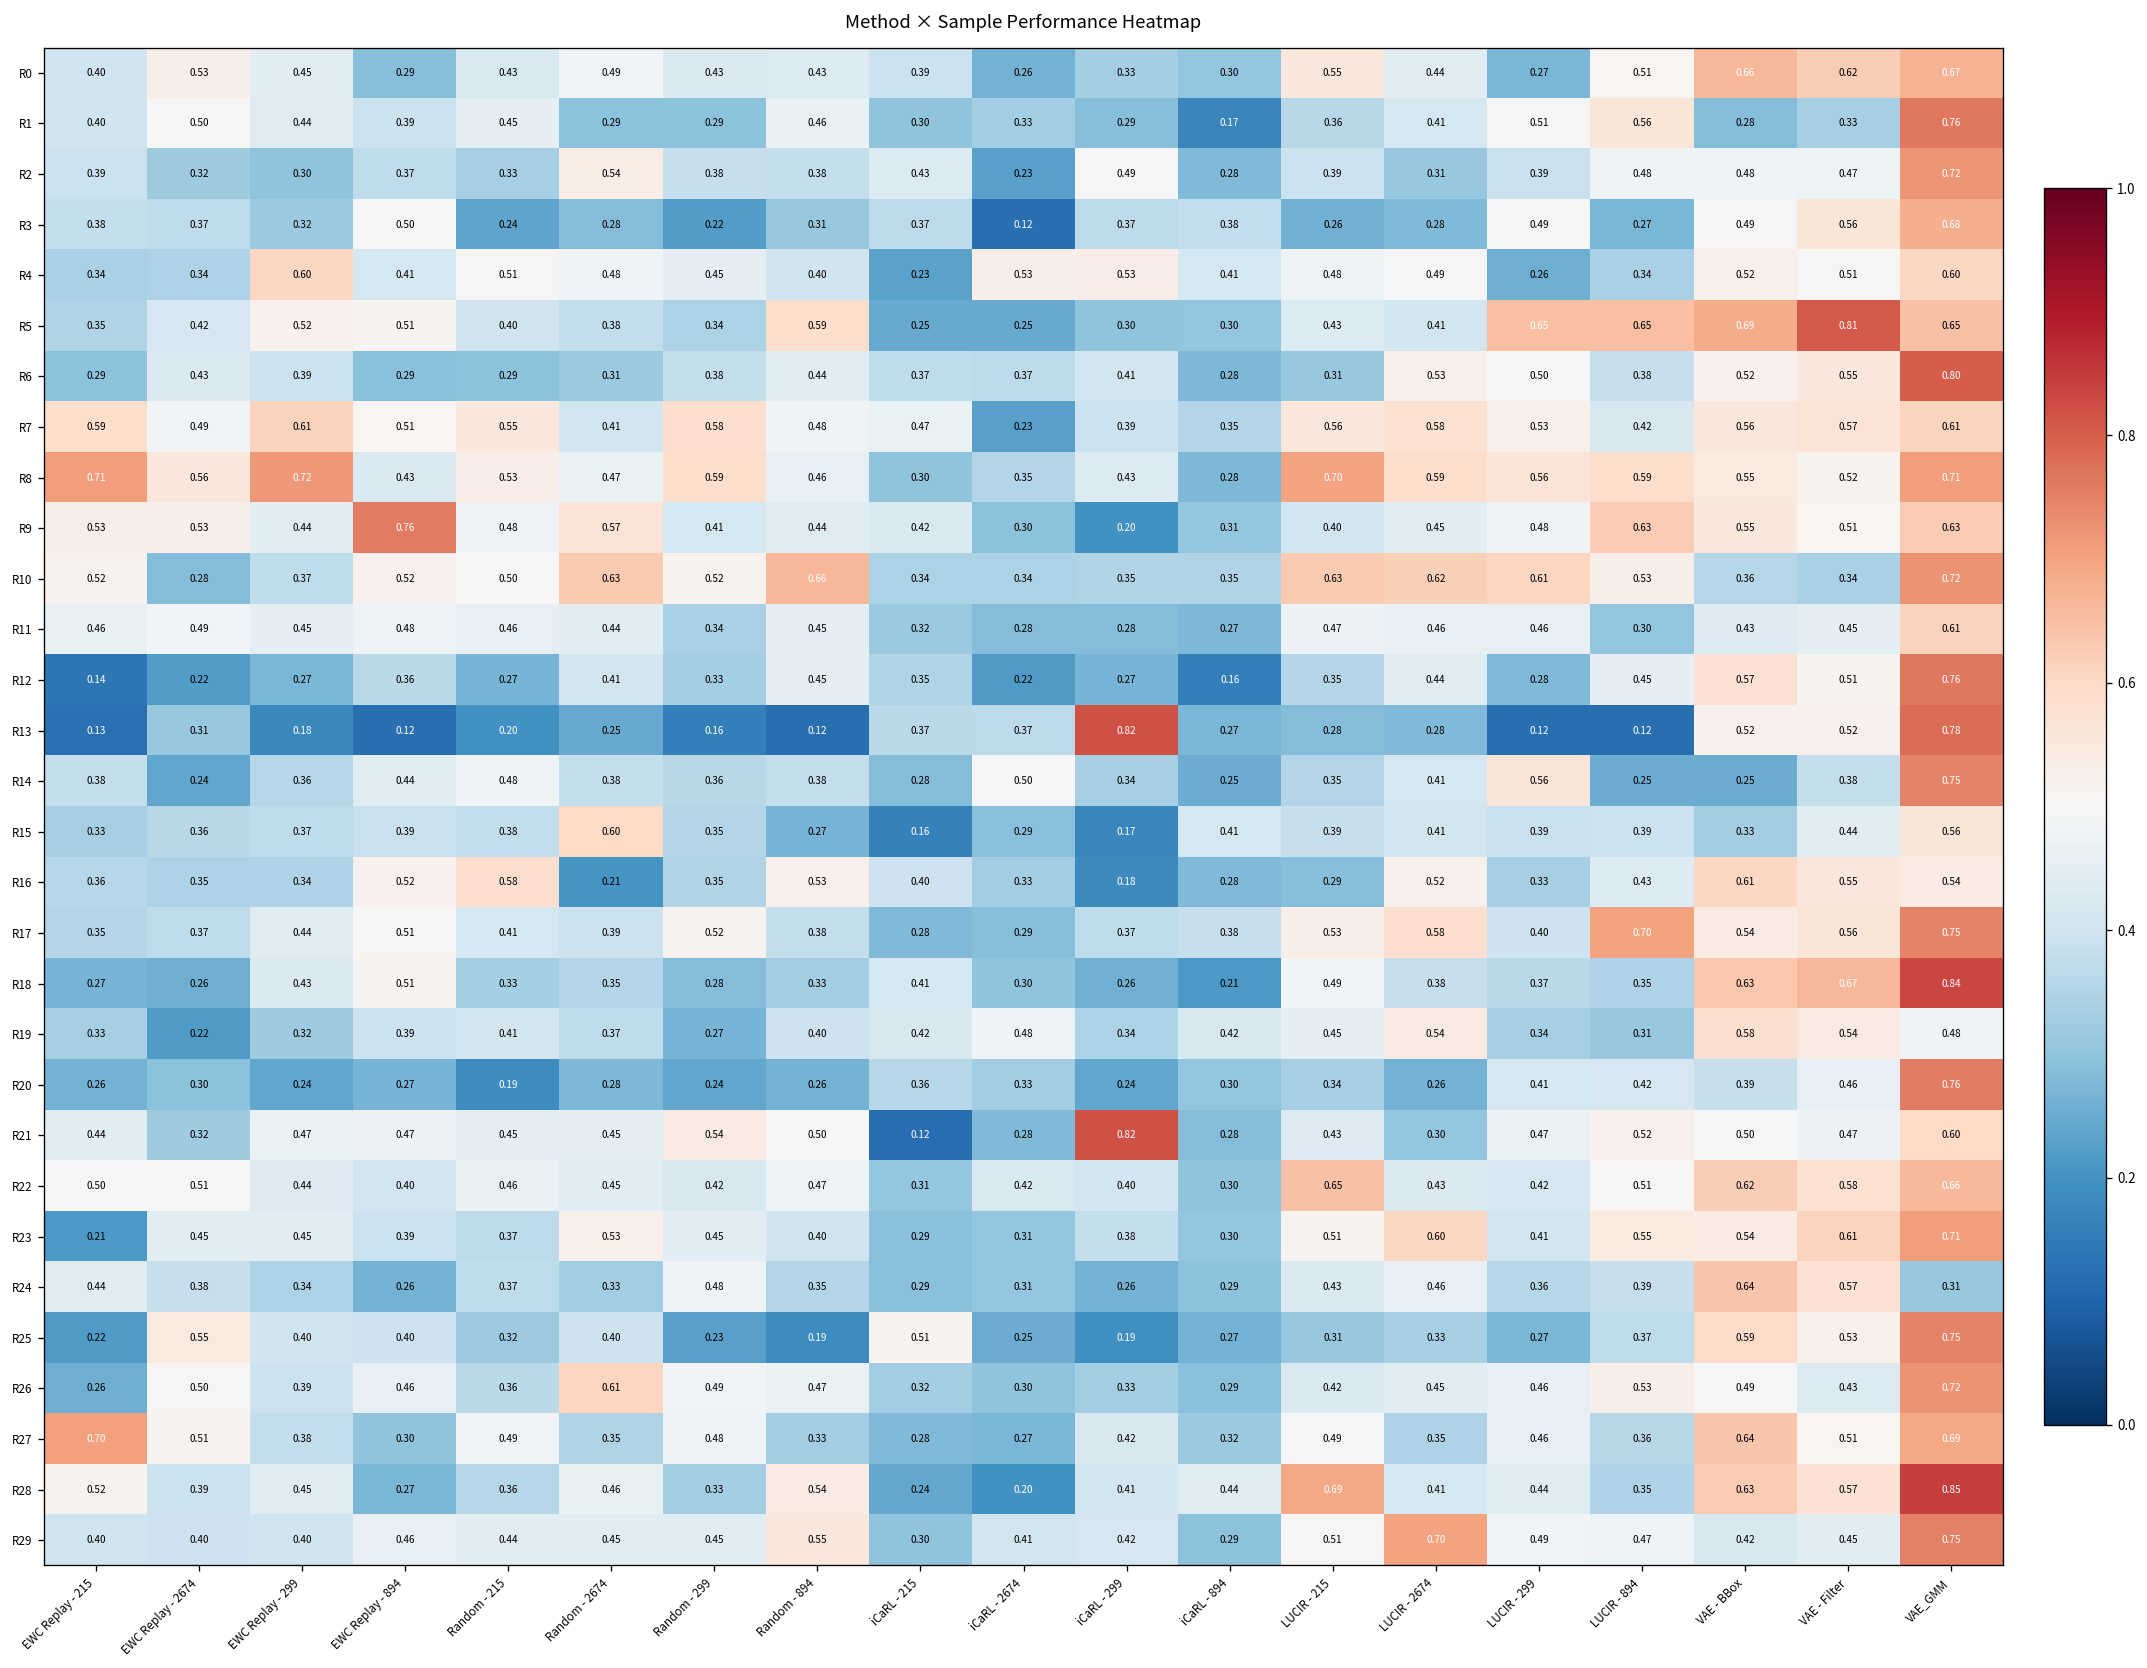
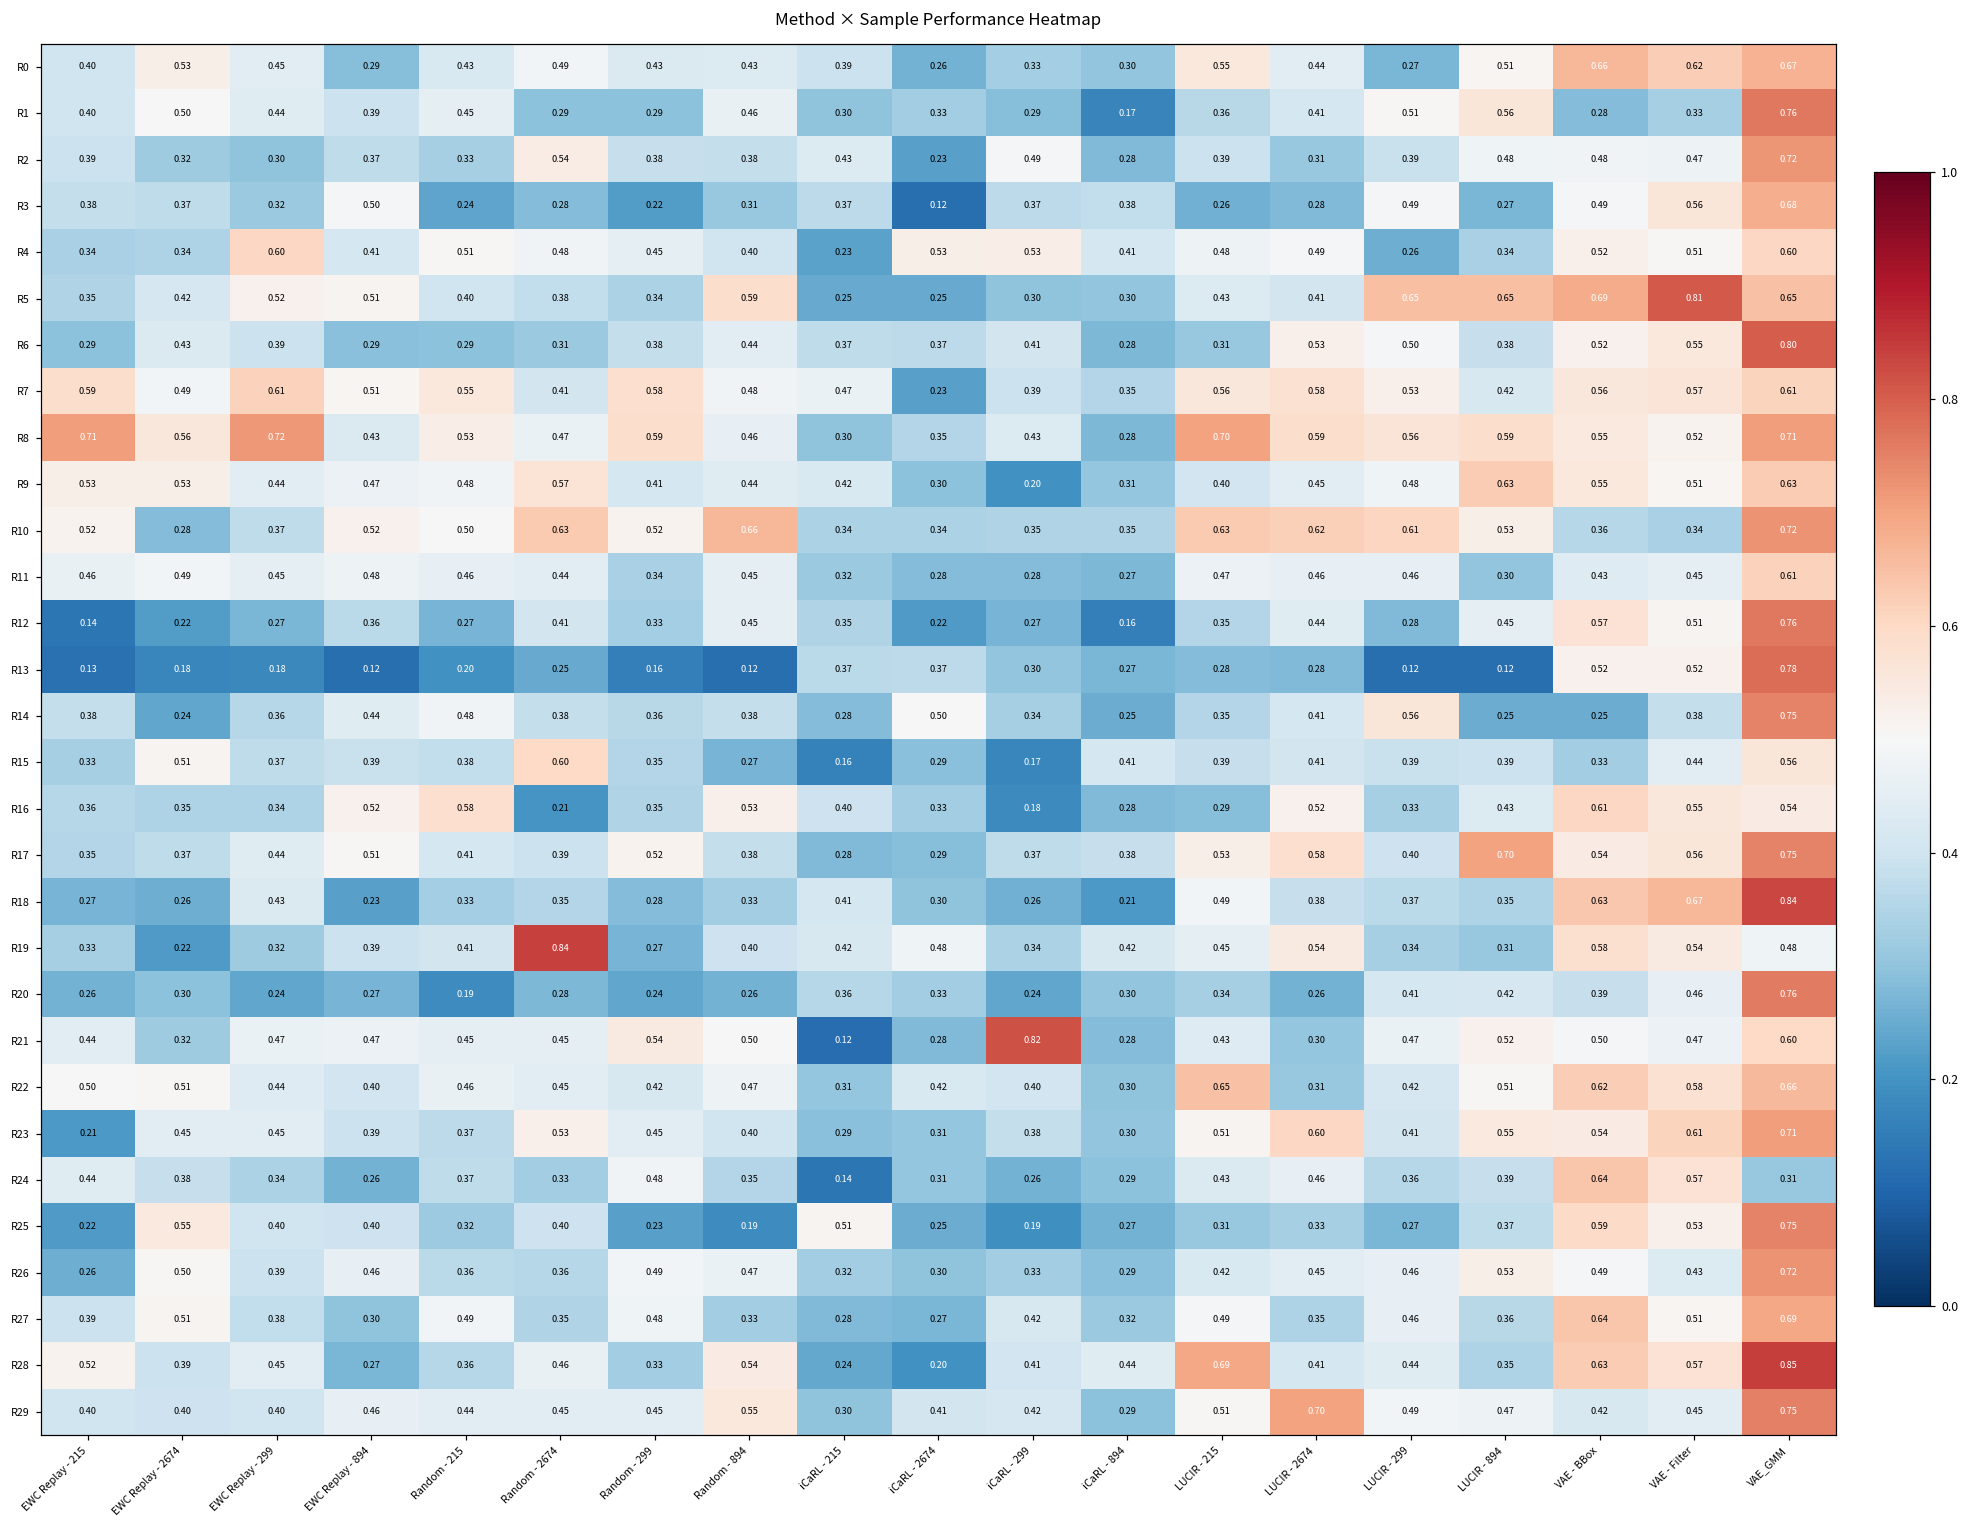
R9, EWC Replay - 894: 0.76 -> 0.47
R13, EWC Replay - 2674: 0.31 -> 0.18
R13, iCaRL - 299: 0.82 -> 0.30
R15, EWC Replay - 2674: 0.36 -> 0.51
R18, EWC Replay - 894: 0.51 -> 0.23
R19, Random - 2674: 0.37 -> 0.84
R22, LUCIR - 2674: 0.43 -> 0.31
R24, iCaRL - 215: 0.29 -> 0.14
R26, Random - 2674: 0.61 -> 0.36
R27, EWC Replay - 215: 0.70 -> 0.39
